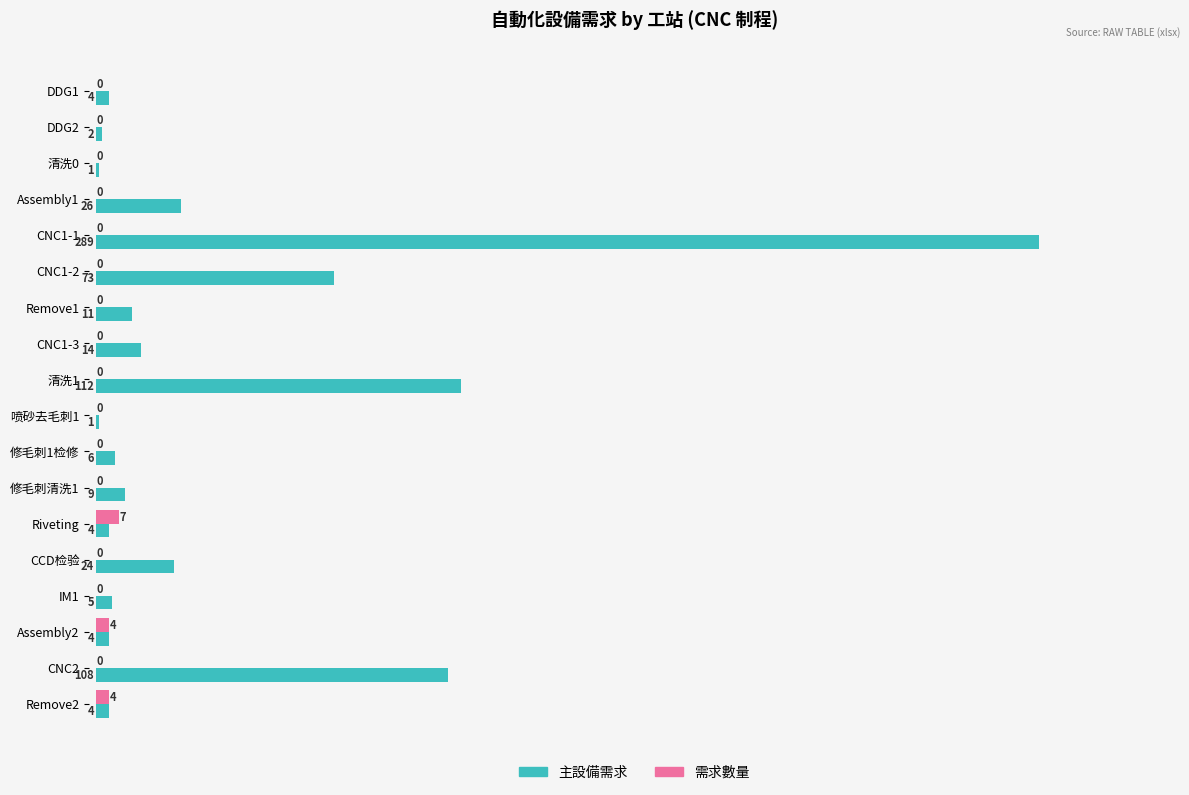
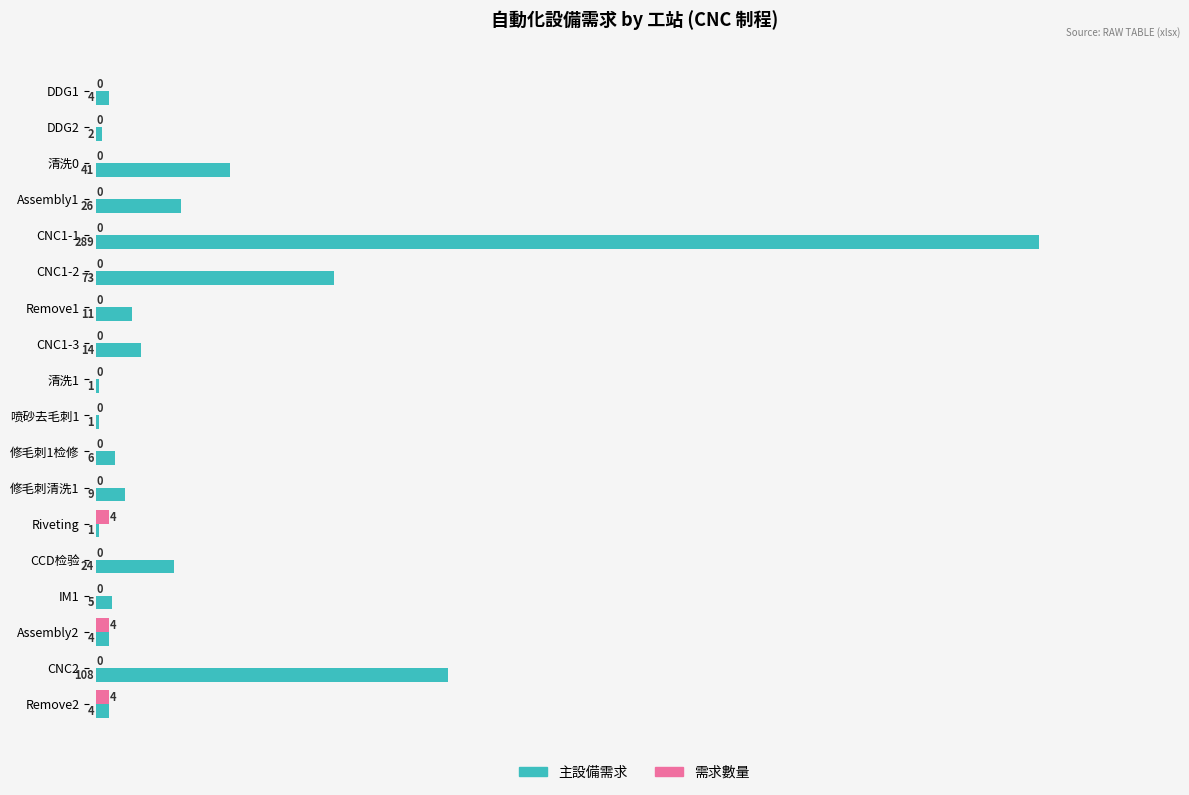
主設備需求, 清洗0: 1 -> 41
主設備需求, 清洗1: 112 -> 1
需求數量, Riveting: 7 -> 4
主設備需求, Riveting: 4 -> 1
